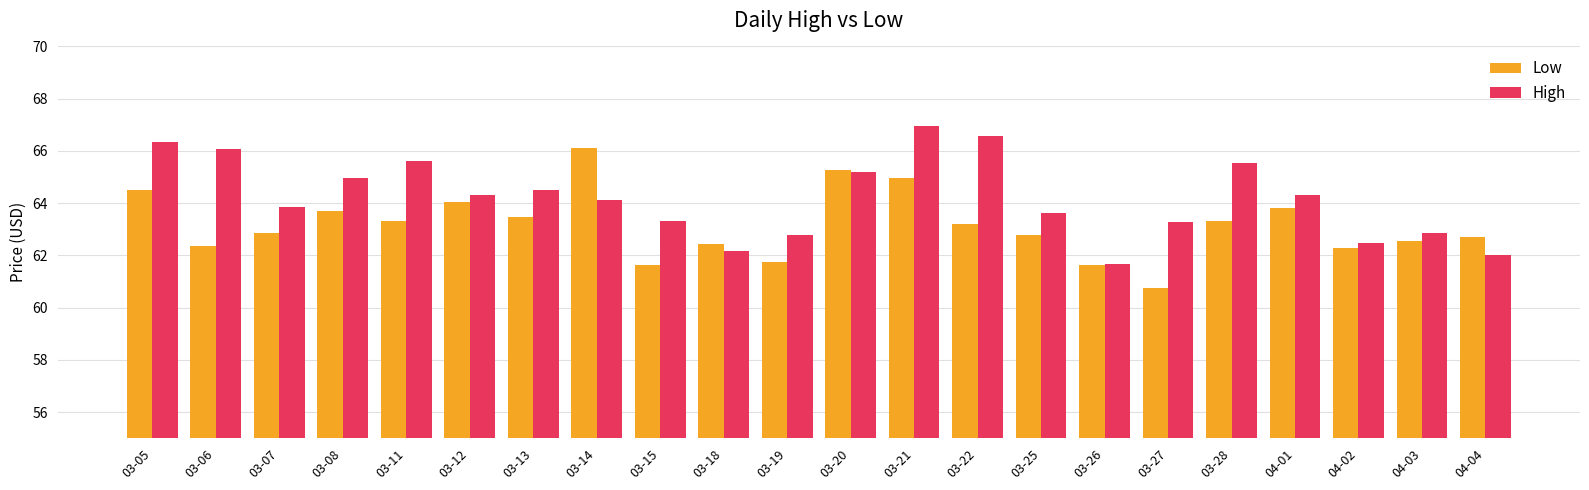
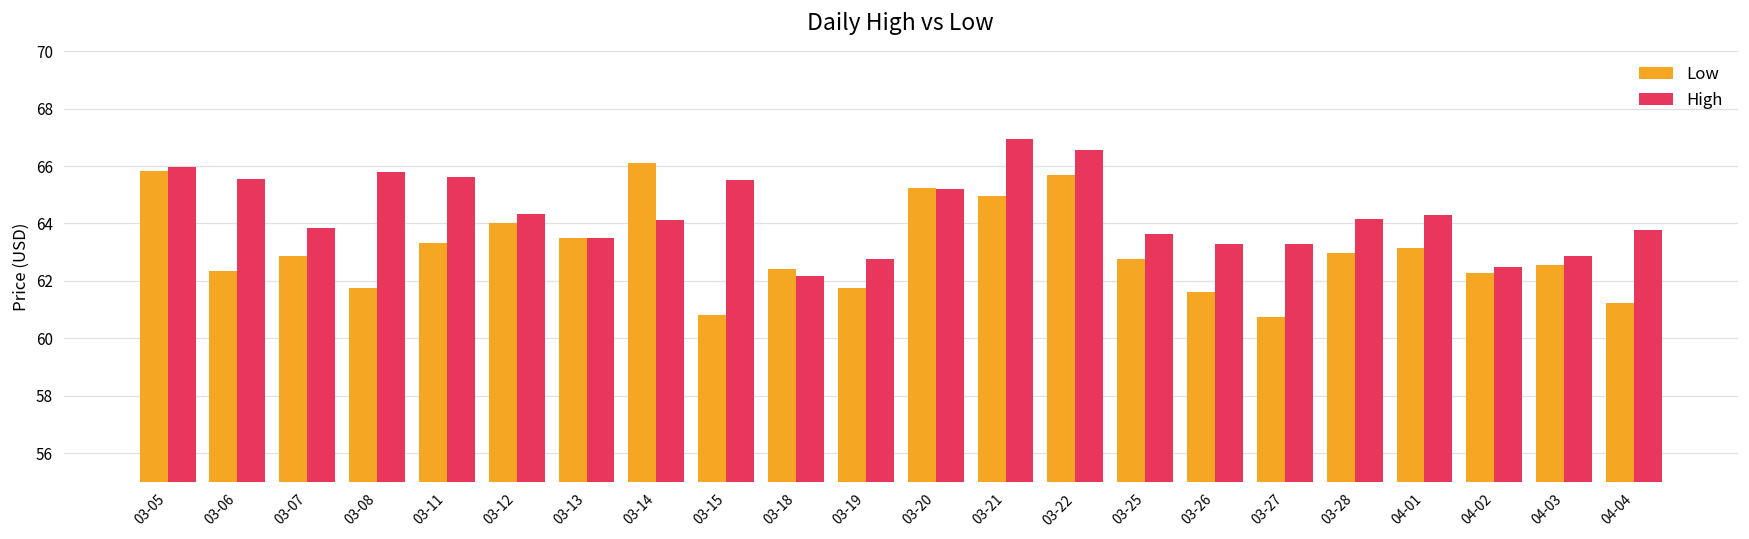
Low, 03-05: 64.5 -> 65.8
High, 03-05: 66.4 -> 66.0
High, 03-06: 66.1 -> 65.6
Low, 03-08: 63.7 -> 61.8
High, 03-08: 65.0 -> 65.8
High, 03-13: 64.5 -> 63.5
Low, 03-15: 61.6 -> 60.8
High, 03-15: 63.3 -> 65.5
Low, 03-22: 63.2 -> 65.7
High, 03-26: 61.7 -> 63.3
Low, 03-28: 63.3 -> 63.0
High, 03-28: 65.5 -> 64.2
Low, 04-01: 63.8 -> 63.1
Low, 04-04: 62.7 -> 61.2
High, 04-04: 62.0 -> 63.8
